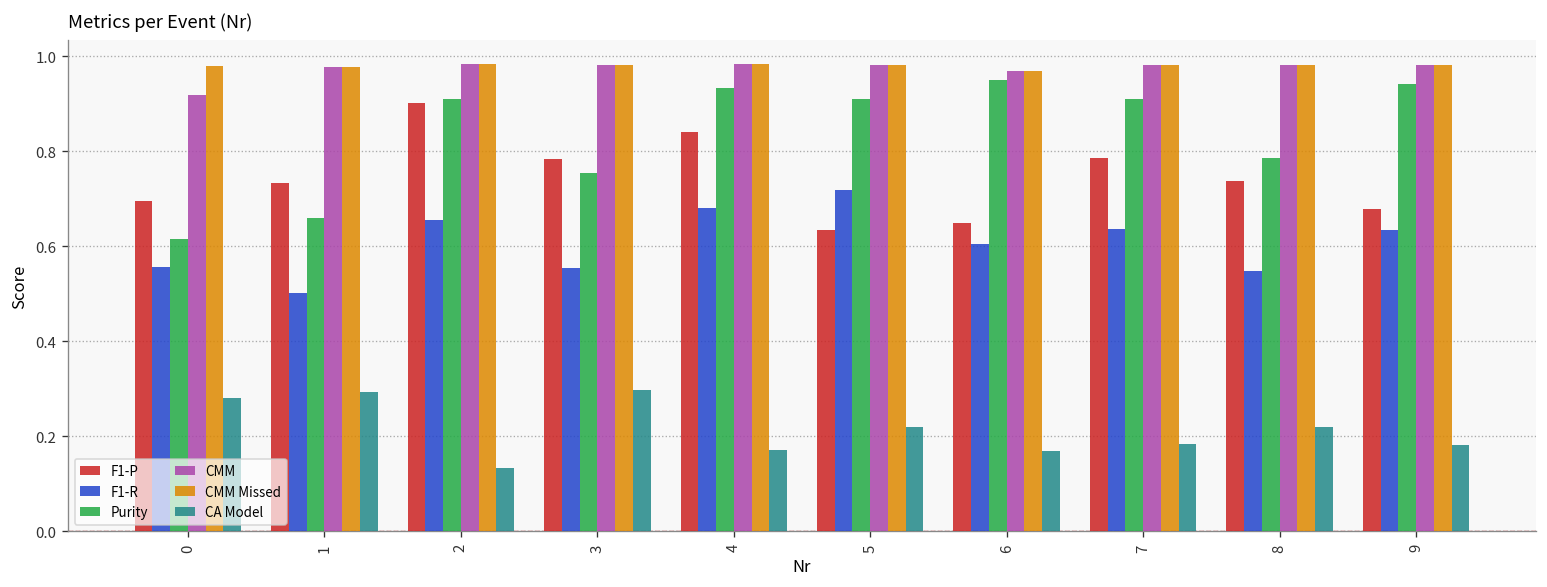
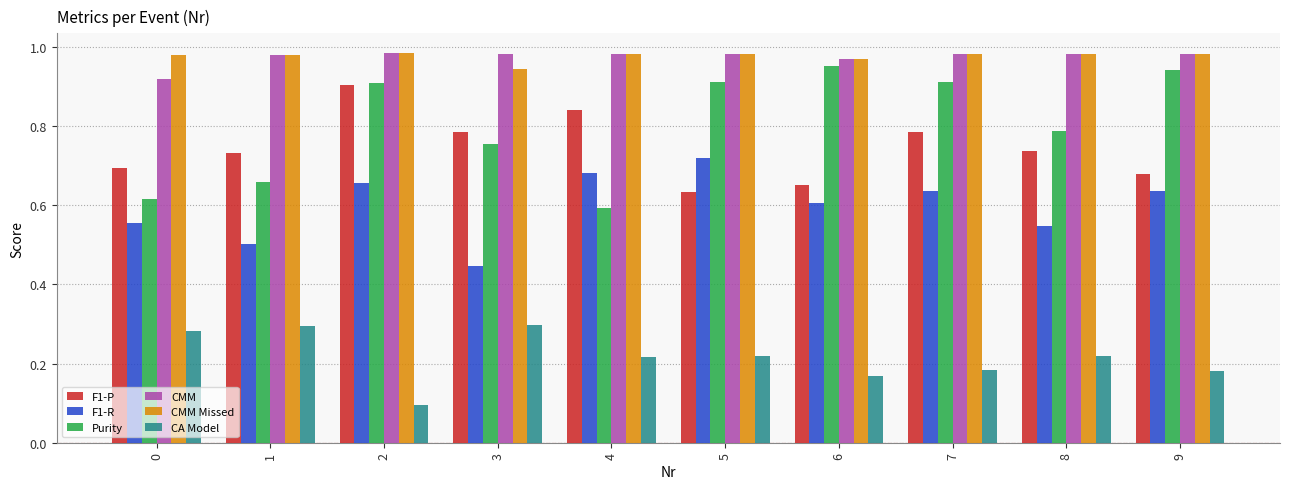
CA Model, 2: 0.13 -> 0.10
F1-R, 3: 0.56 -> 0.45
CMM Missed, 3: 0.98 -> 0.94
Purity, 4: 0.93 -> 0.59
CA Model, 4: 0.17 -> 0.22
